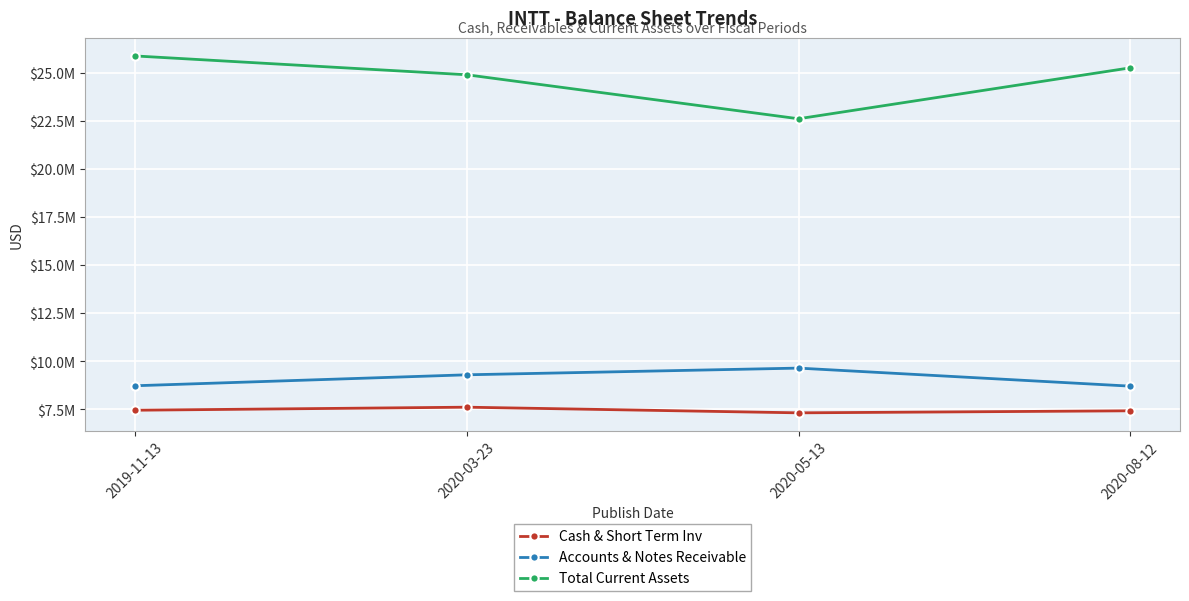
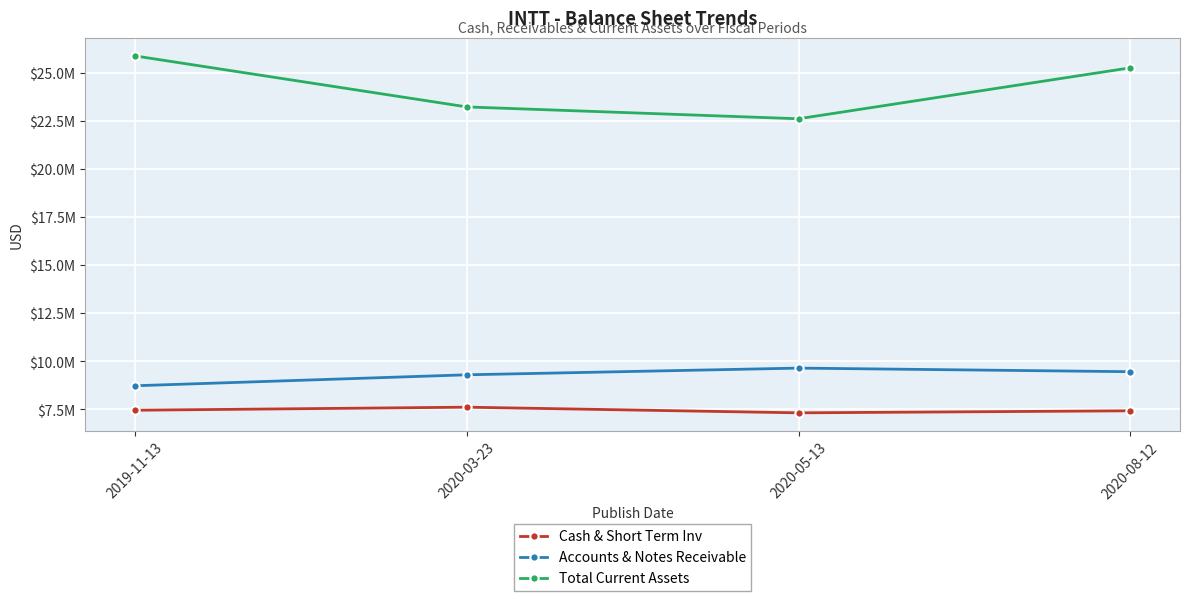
Total Current Assets, 2020-03-23: $24900000 -> $23200000
Accounts & Notes Receivable, 2020-08-12: $8700000 -> $9500000
